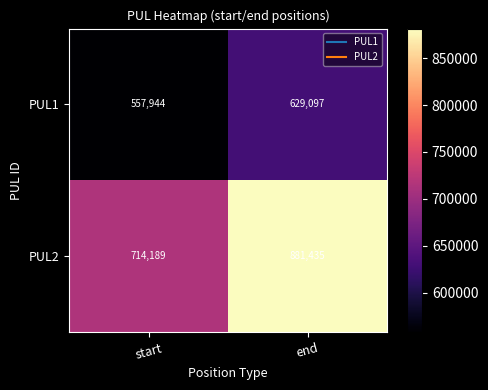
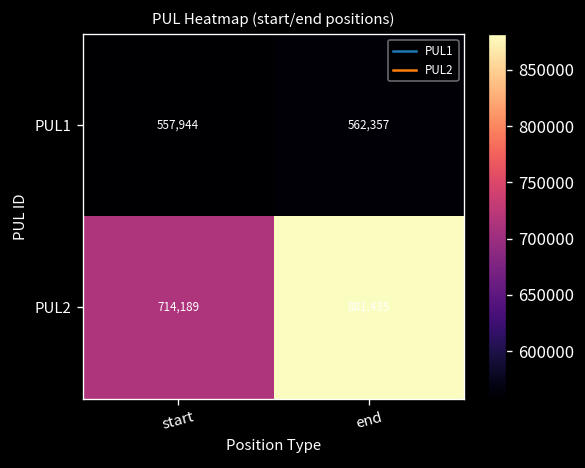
PUL1, end: 629,097 -> 562,357
